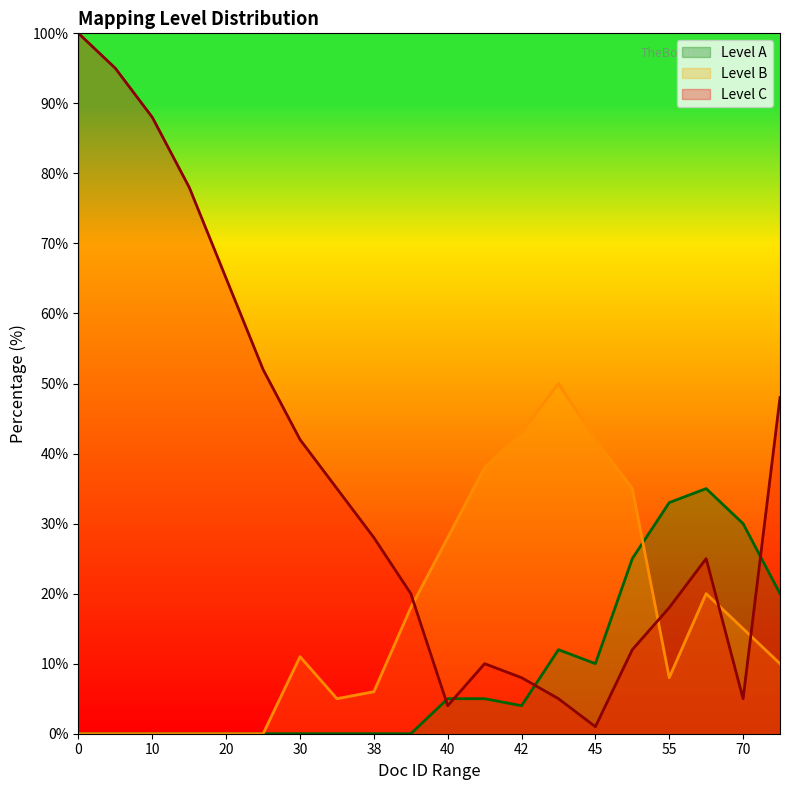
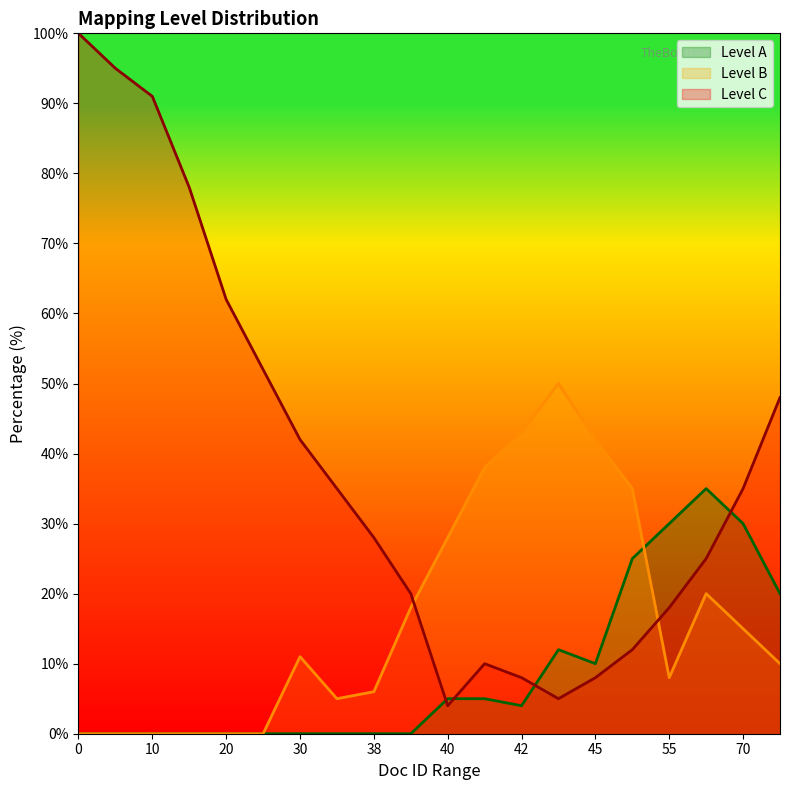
Level C, 10: 88% -> 91%
Level C, 20: 65% -> 62%
Level C, 45: 1% -> 8%
Level A, 55: 33% -> 30%
Level C, 70: 5% -> 35%
